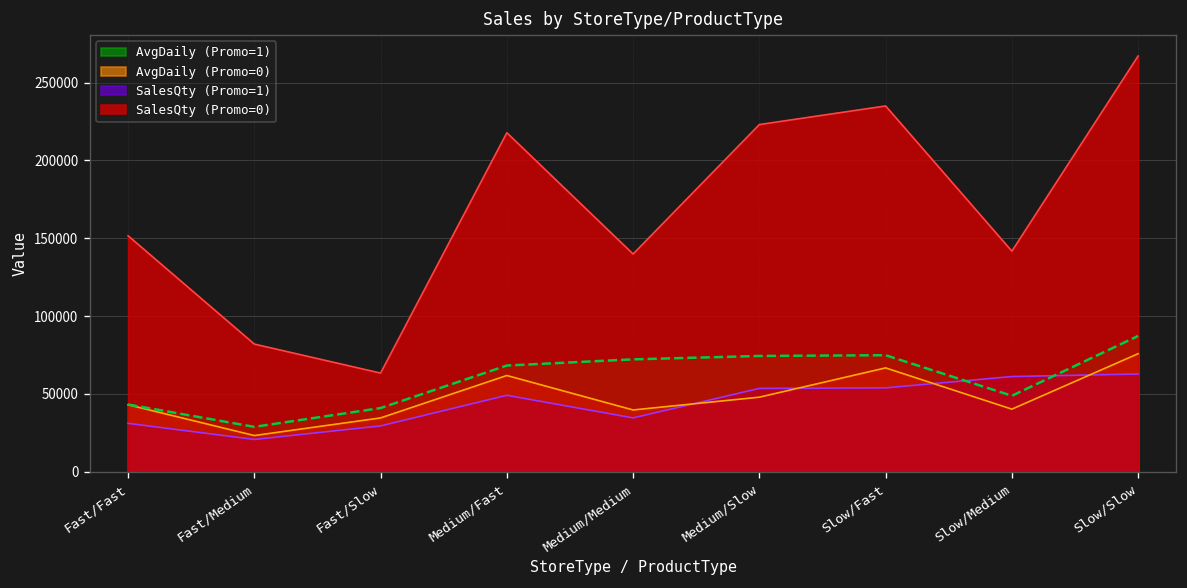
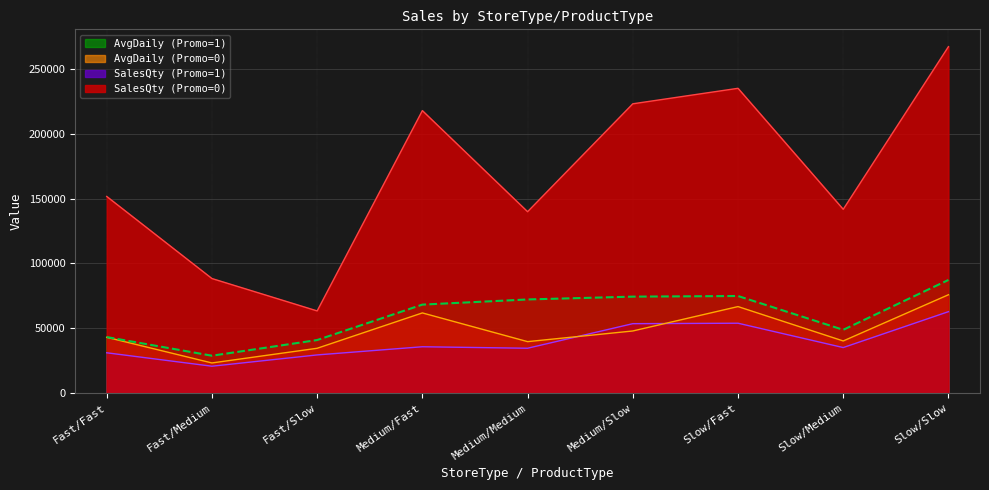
SalesQty (Promo=0), Fast/Medium: 82000 -> 88000
SalesQty (Promo=1), Medium/Fast: 49000 -> 36000
SalesQty (Promo=1), Slow/Medium: 61000 -> 35000
